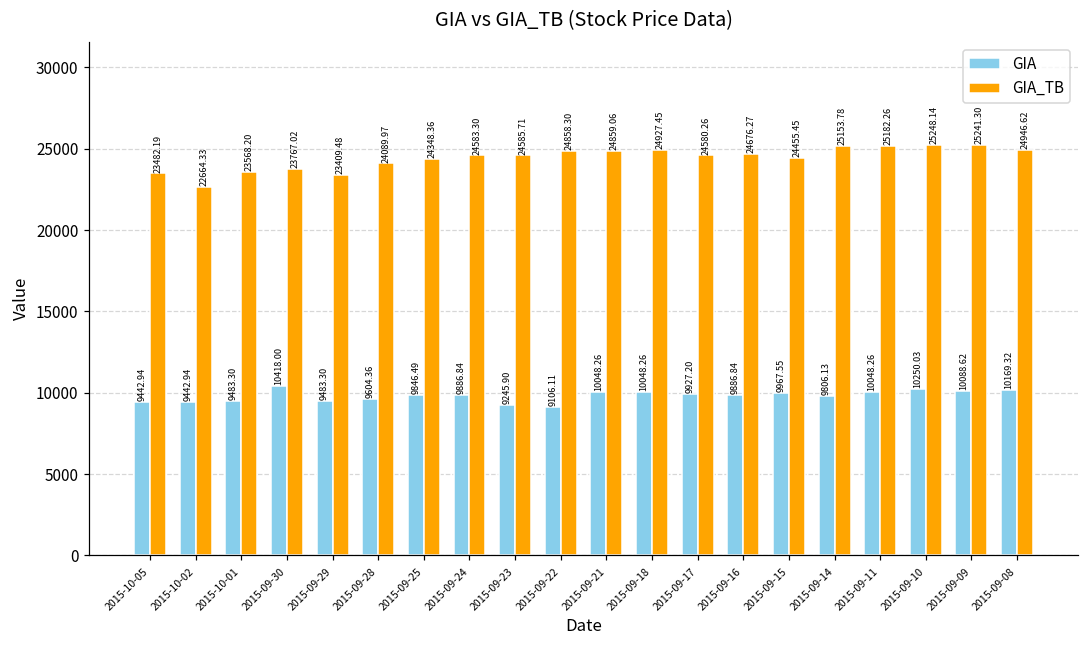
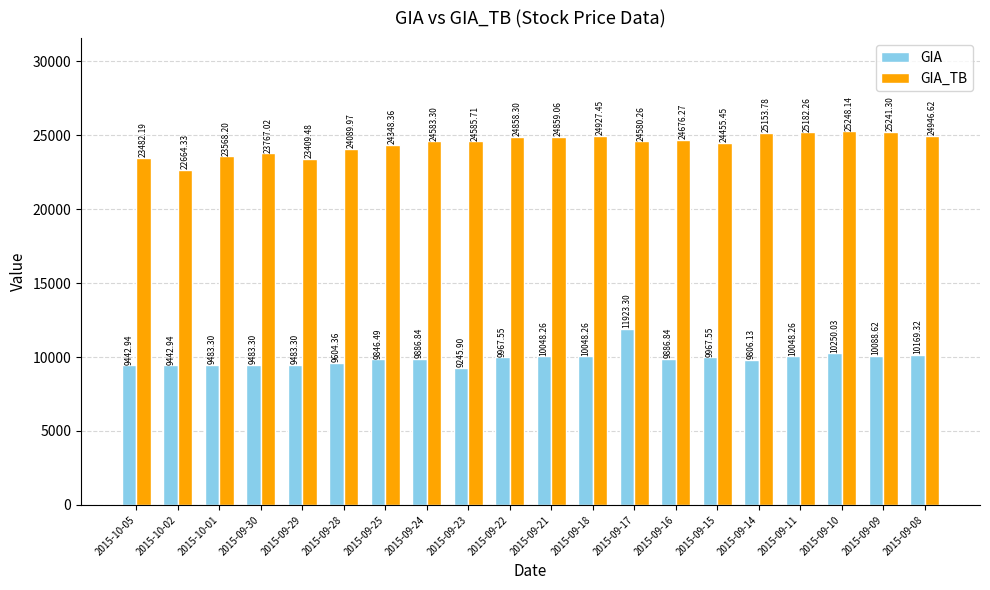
GIA, 2015-09-30: 10418.00 -> 9483.30
GIA, 2015-09-22: 9106.11 -> 9967.55
GIA, 2015-09-17: 9927.20 -> 11923.30
